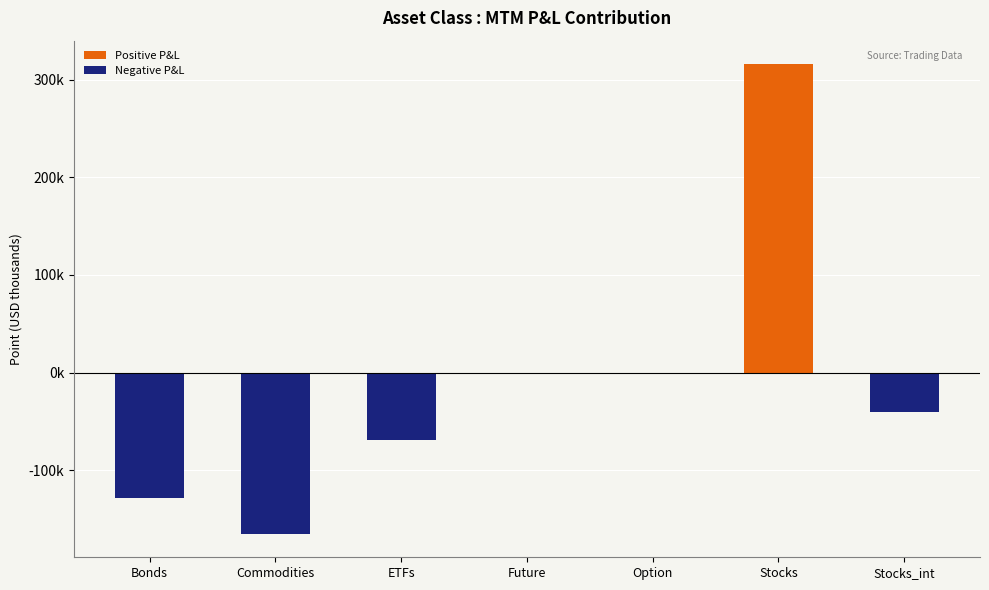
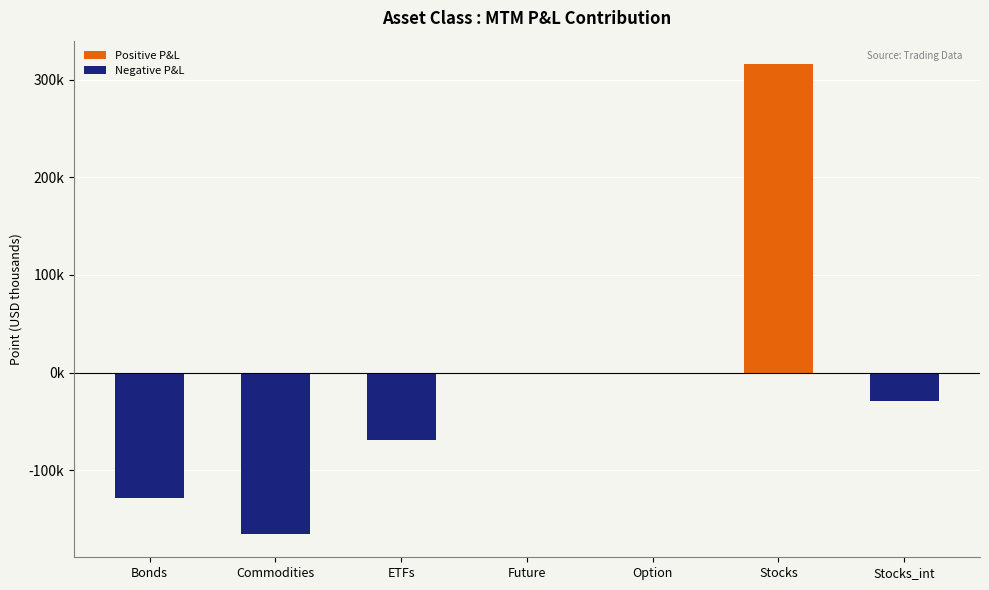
Stocks_int: -40000 -> -30000
